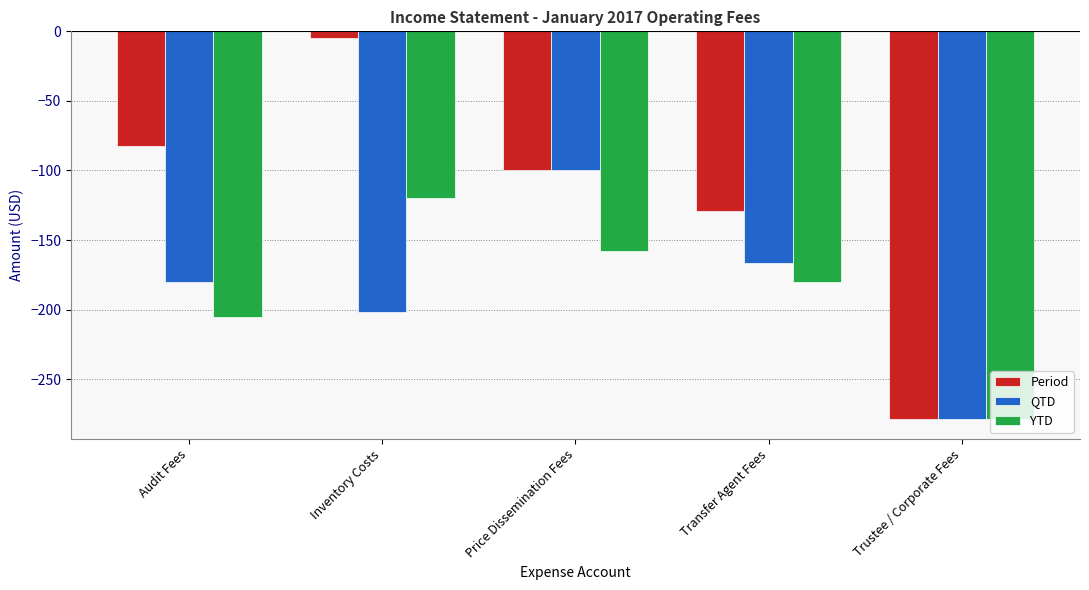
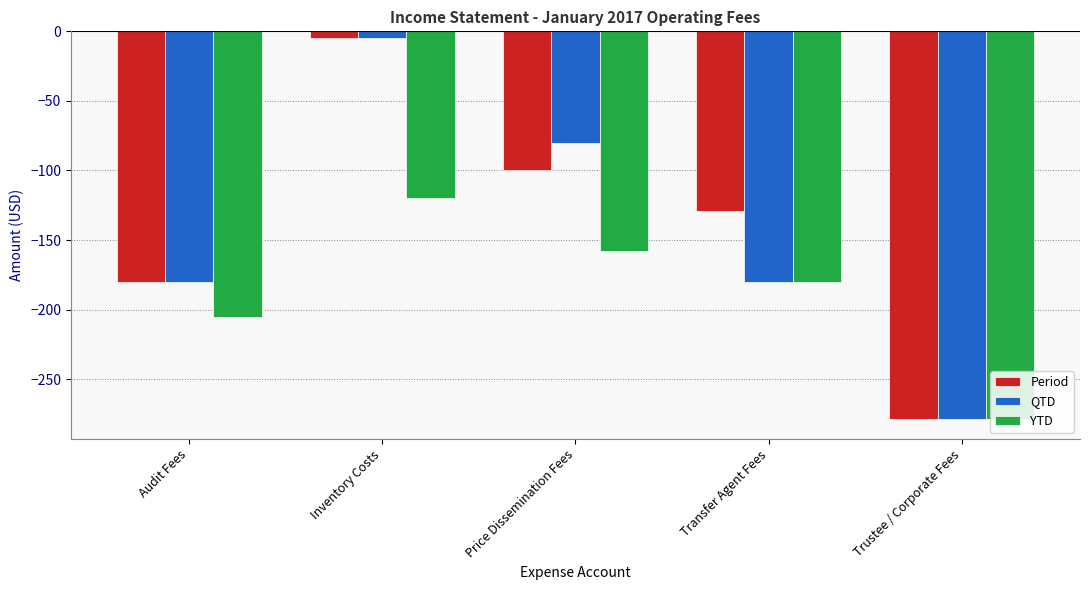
Period, Audit Fees: -82 -> -180
QTD, Inventory Costs: -202 -> -5
QTD, Price Dissemination Fees: -100 -> -81
QTD, Transfer Agent Fees: -167 -> -180
